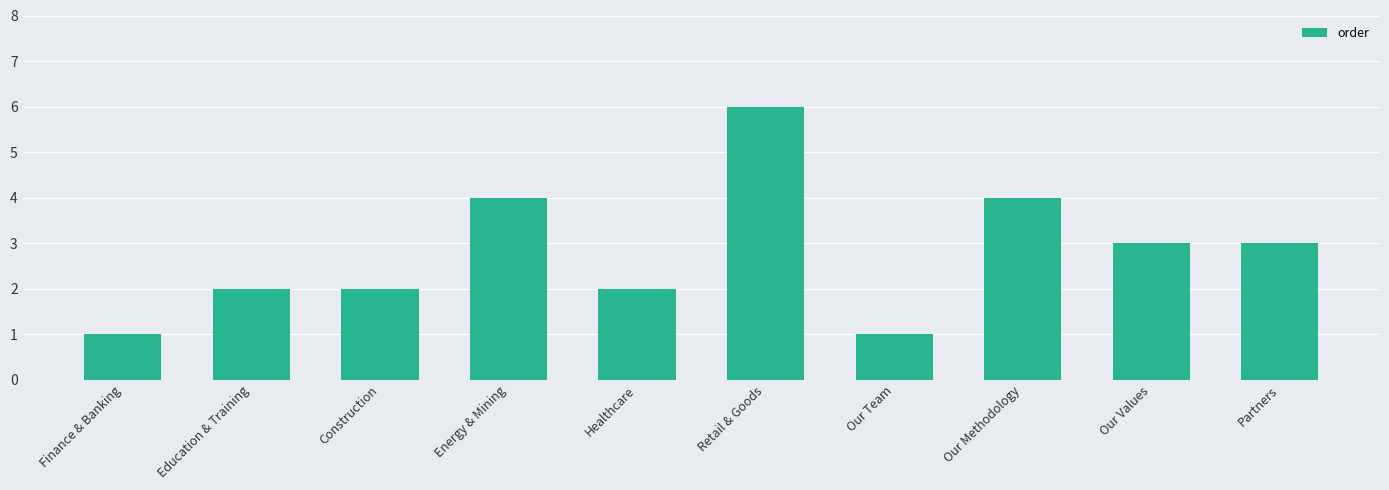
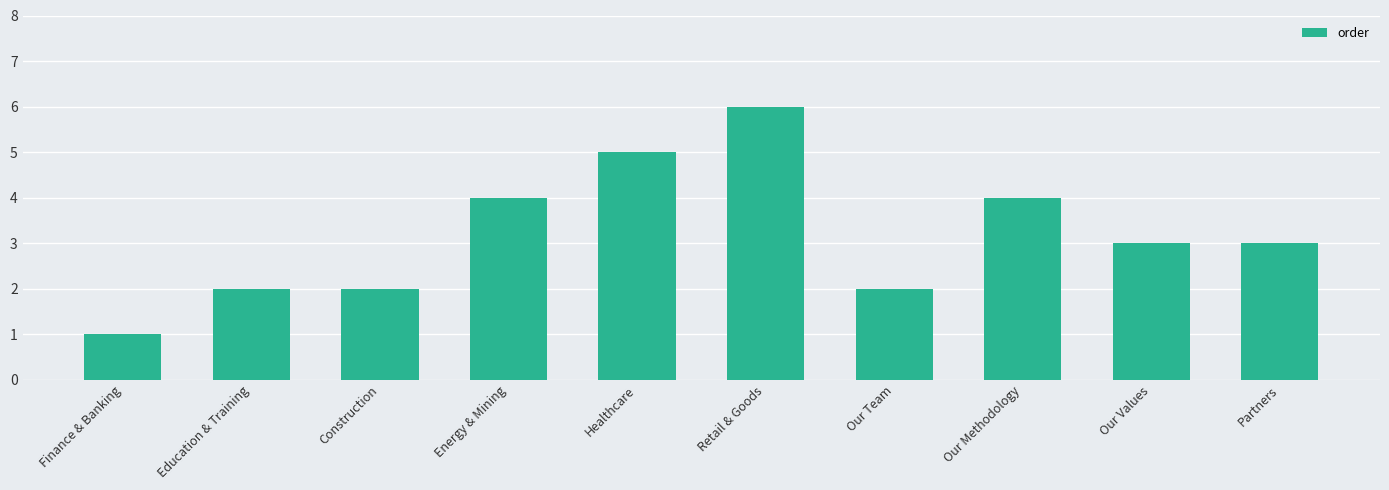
Healthcare: 2 -> 5
Our Team: 1 -> 2
